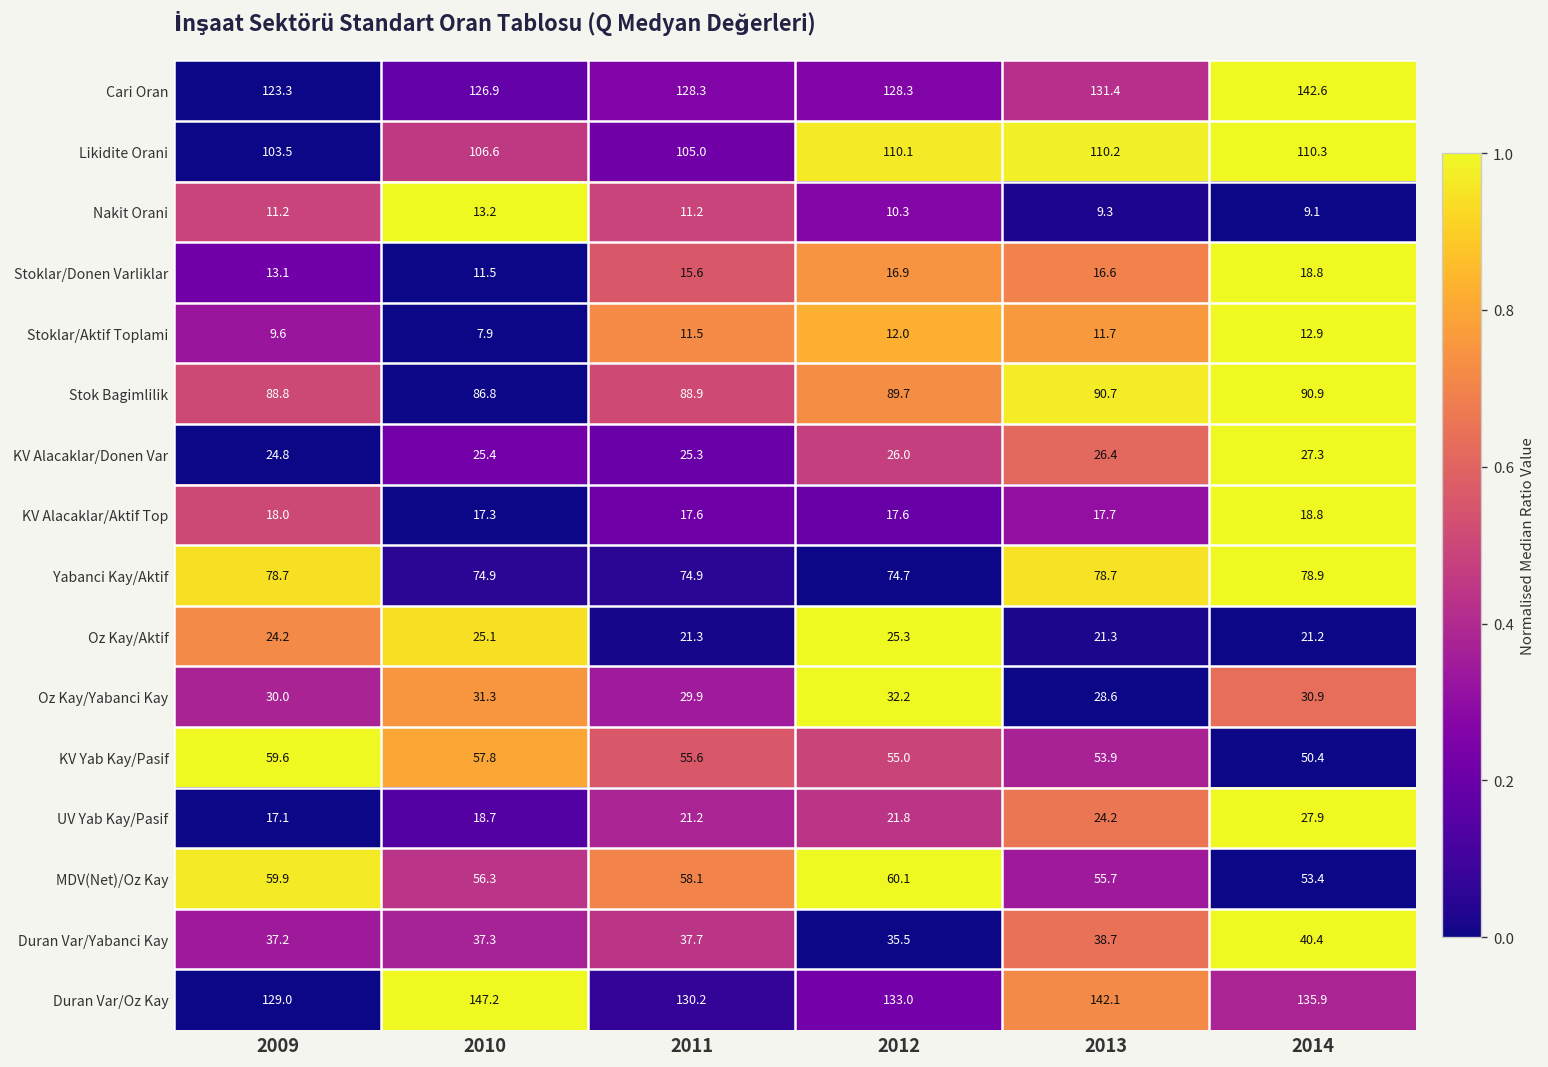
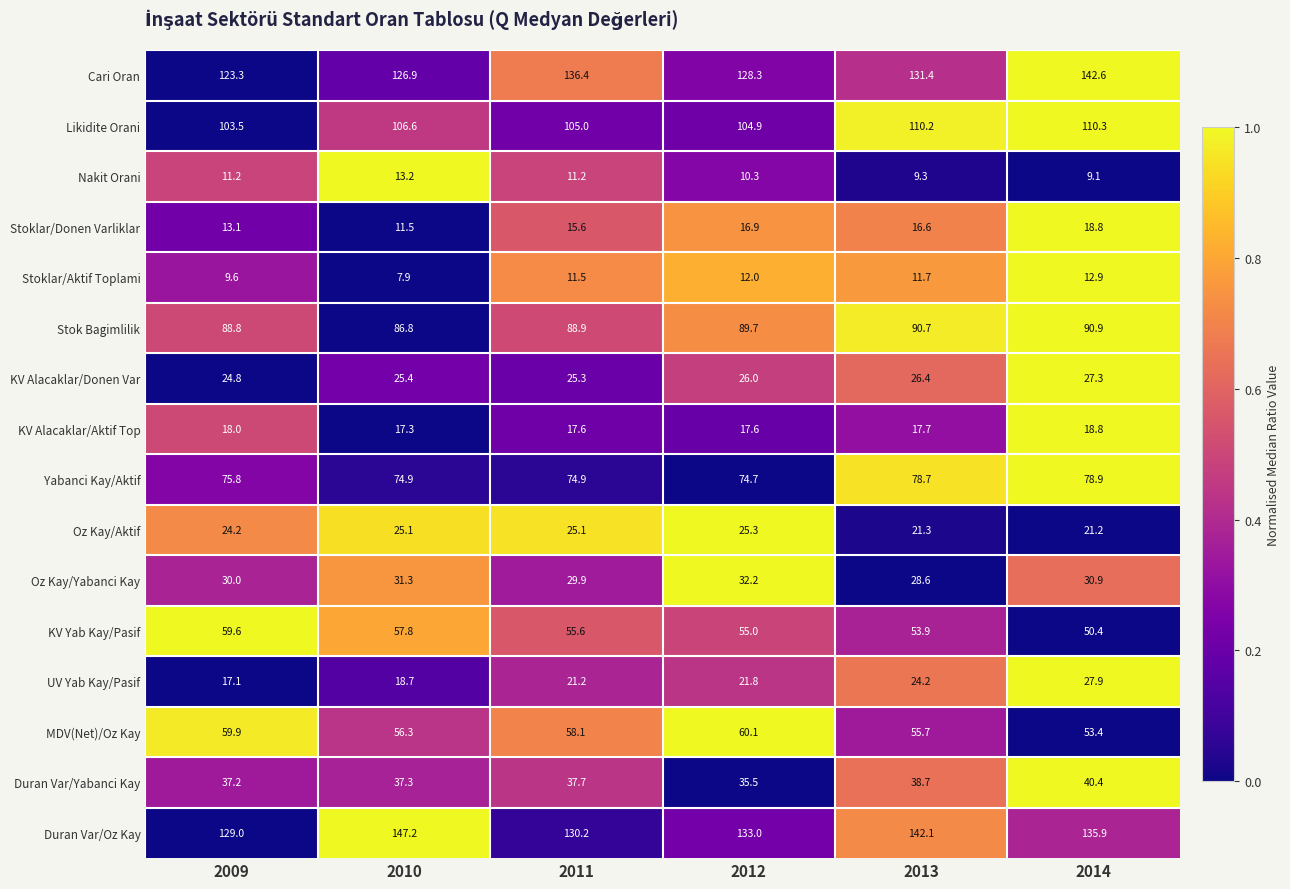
Cari Oran, 2011: 128.3 -> 136.4
Likidite Orani, 2012: 110.1 -> 104.9
Yabanci Kay/Aktif, 2009: 78.7 -> 75.8
Oz Kay/Aktif, 2011: 21.3 -> 25.1
